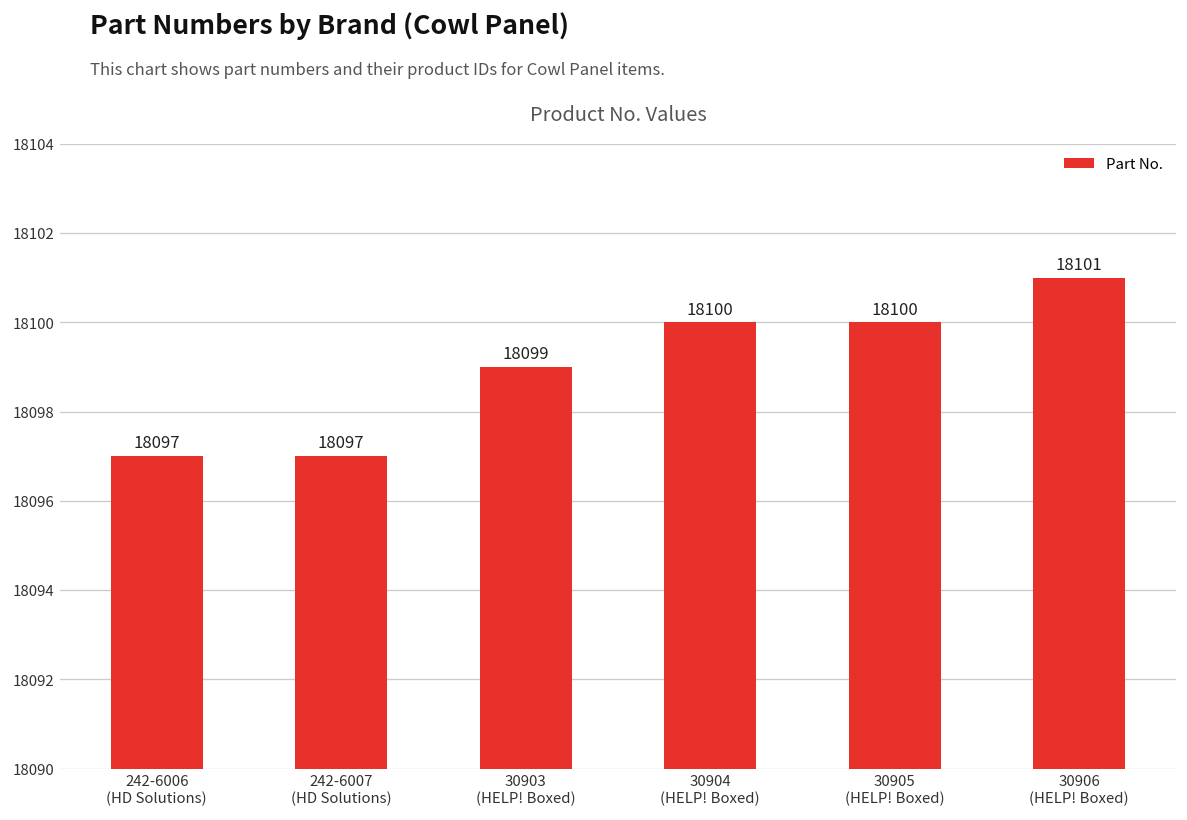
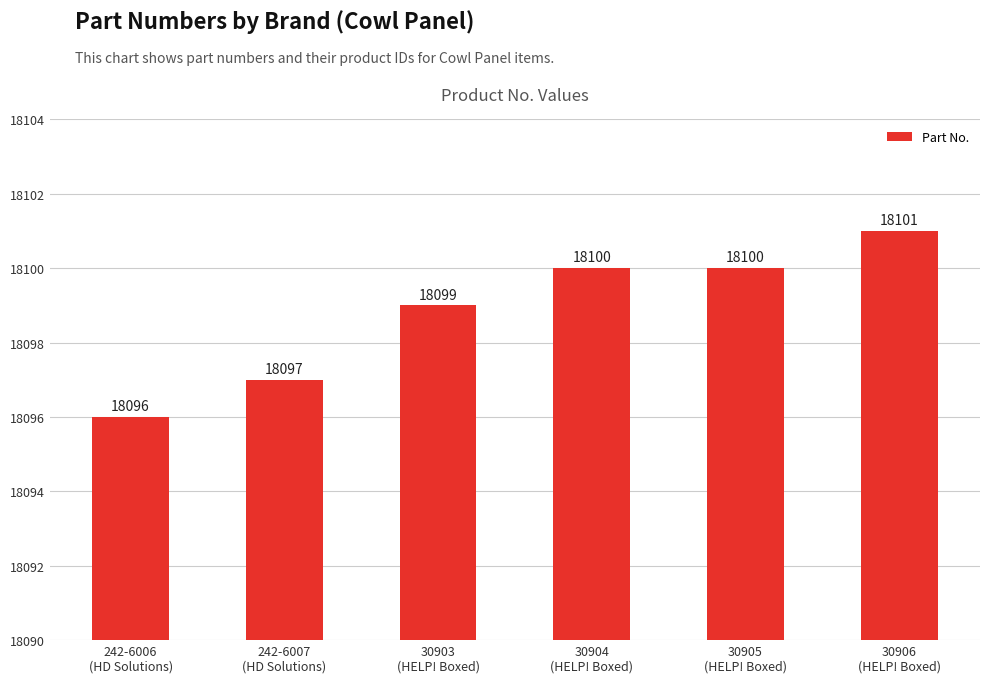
242-6006 (HD Solutions): 18097 -> 18096
